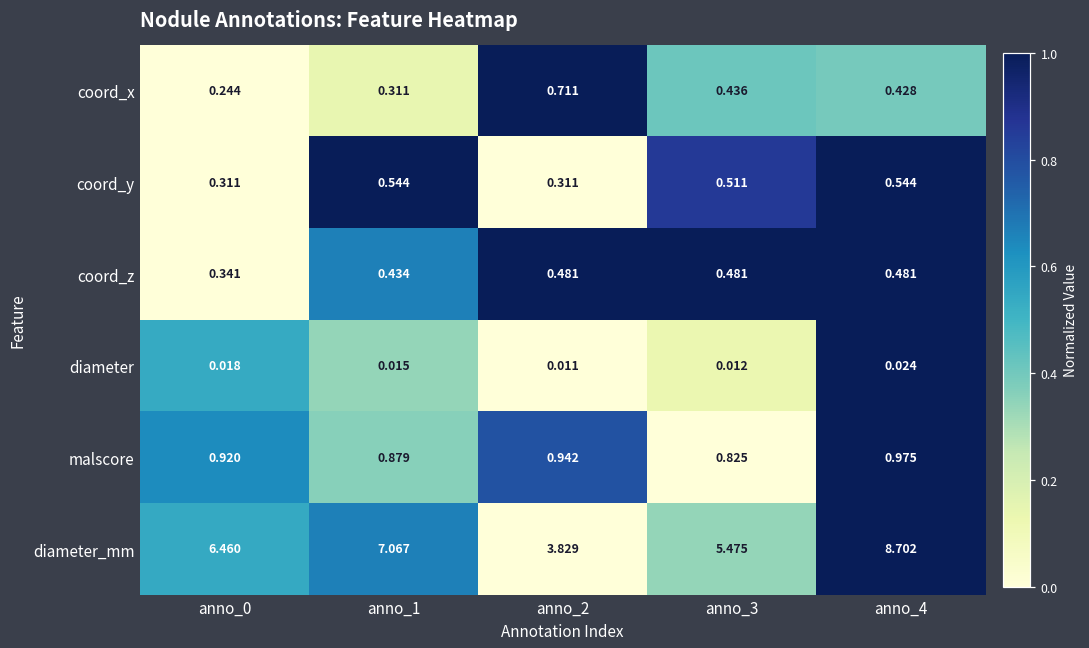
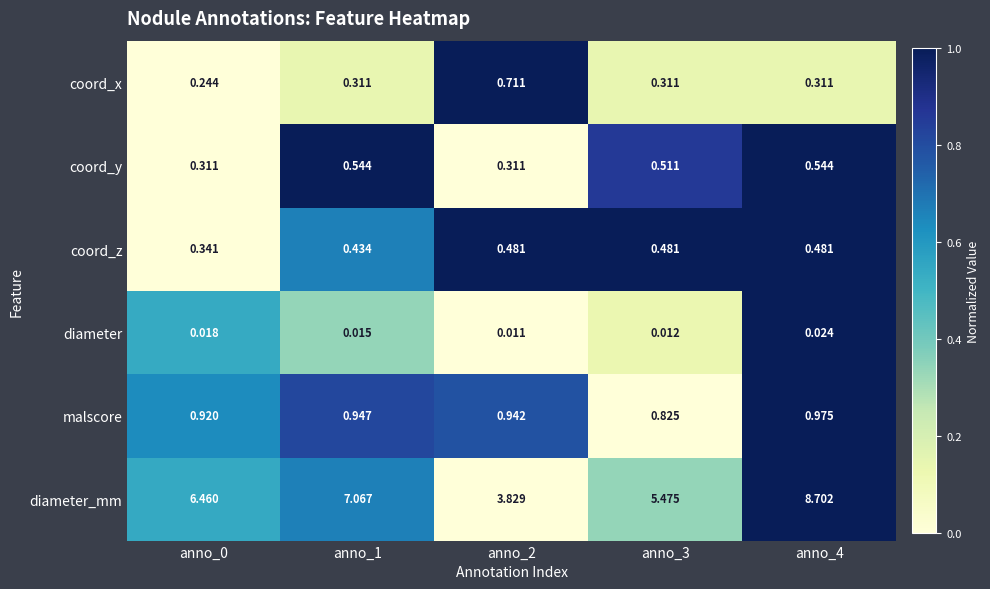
coord_x, anno_3: 0.436 -> 0.311
coord_x, anno_4: 0.428 -> 0.311
malscore, anno_1: 0.879 -> 0.947
